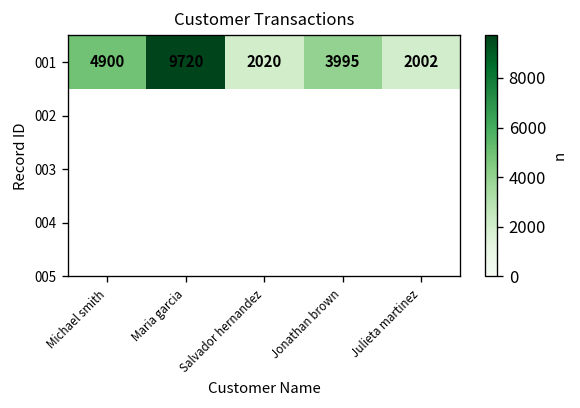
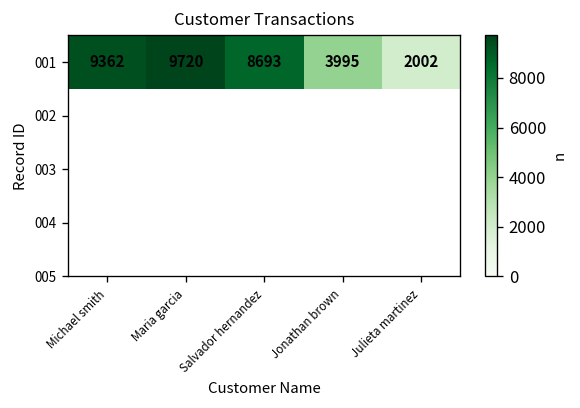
001, Michael smith: 4900 -> 9362
001, Salvador hernandez: 2020 -> 8693
